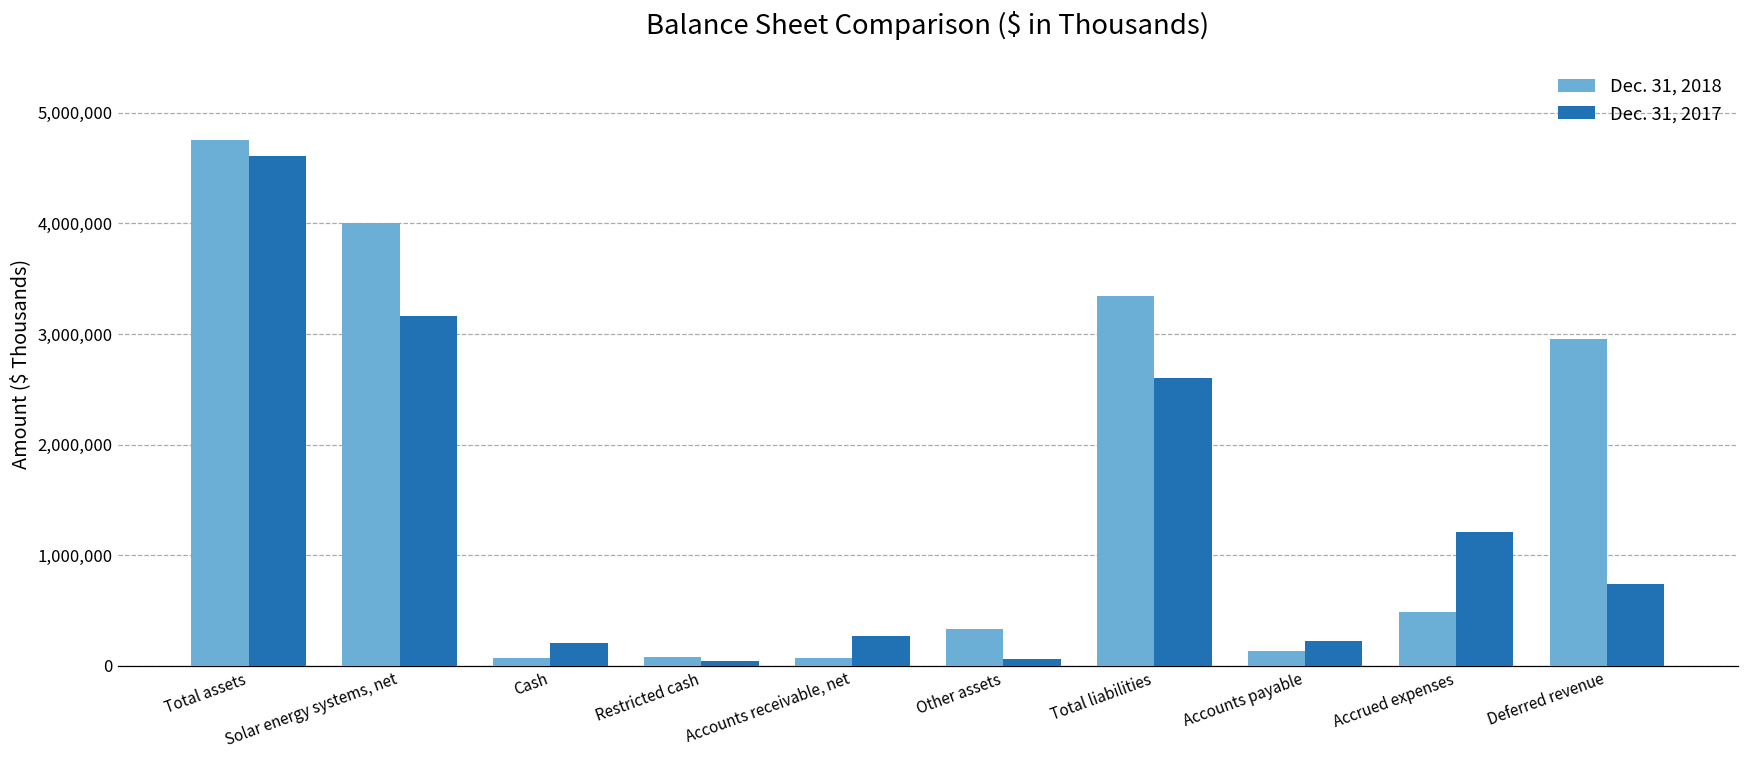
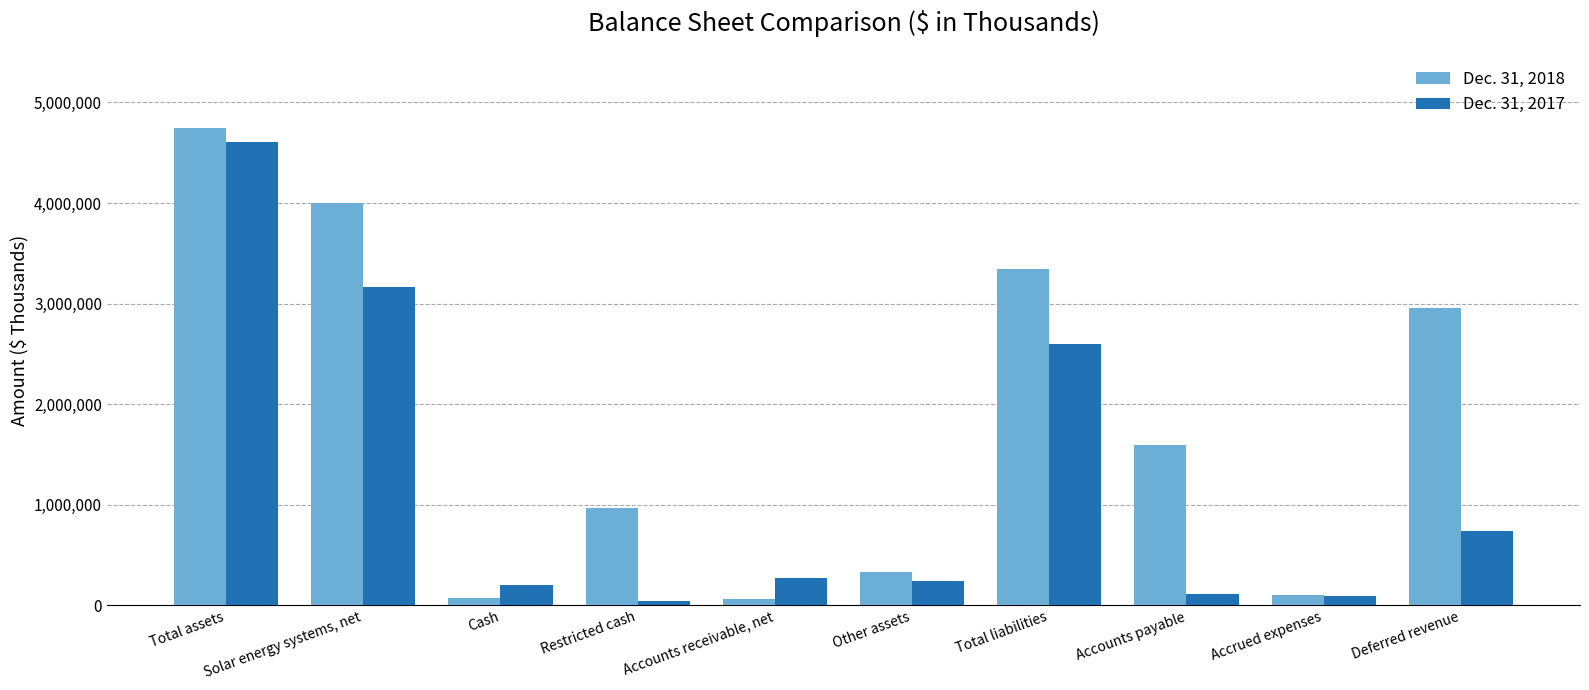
Dec. 31, 2018, Restricted cash: 80,000 -> 970,000
Dec. 31, 2017, Other assets: 60,000 -> 250,000
Dec. 31, 2018, Accounts payable: 130,000 -> 1,590,000
Dec. 31, 2017, Accounts payable: 230,000 -> 120,000
Dec. 31, 2018, Accrued expenses: 490,000 -> 100,000
Dec. 31, 2017, Accrued expenses: 1,210,000 -> 100,000
